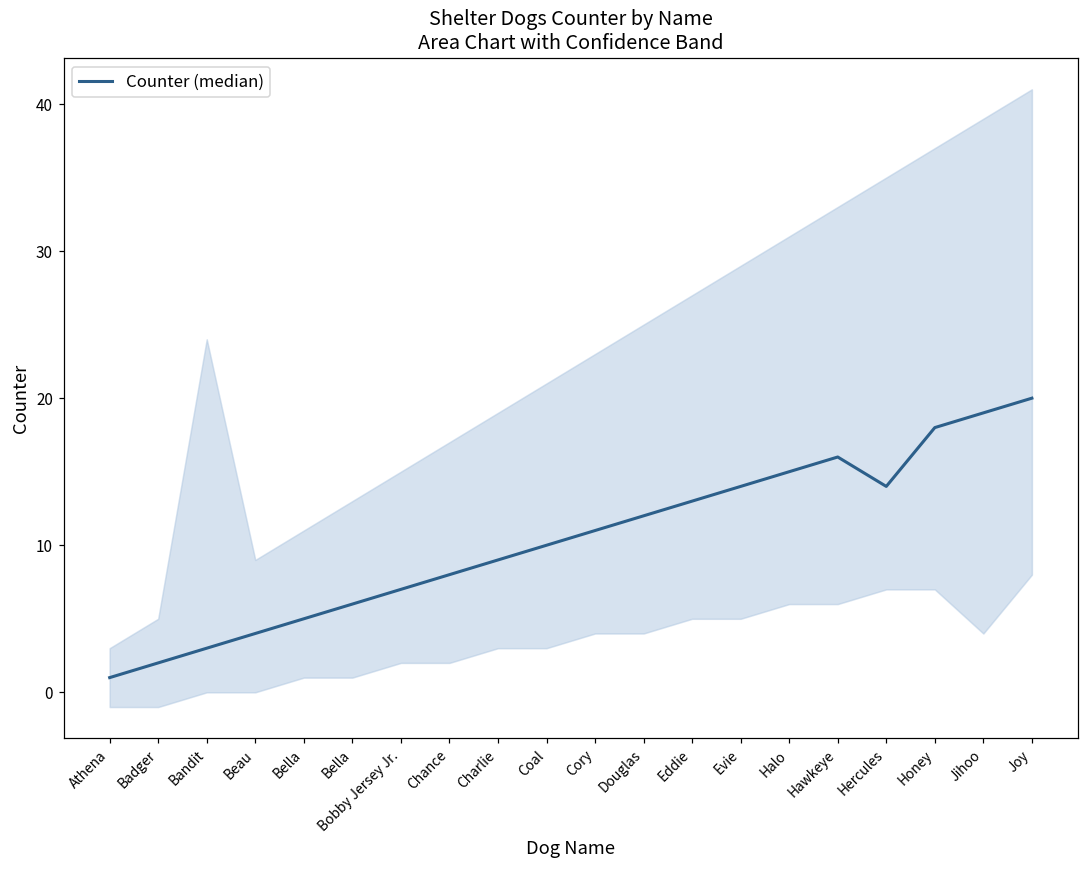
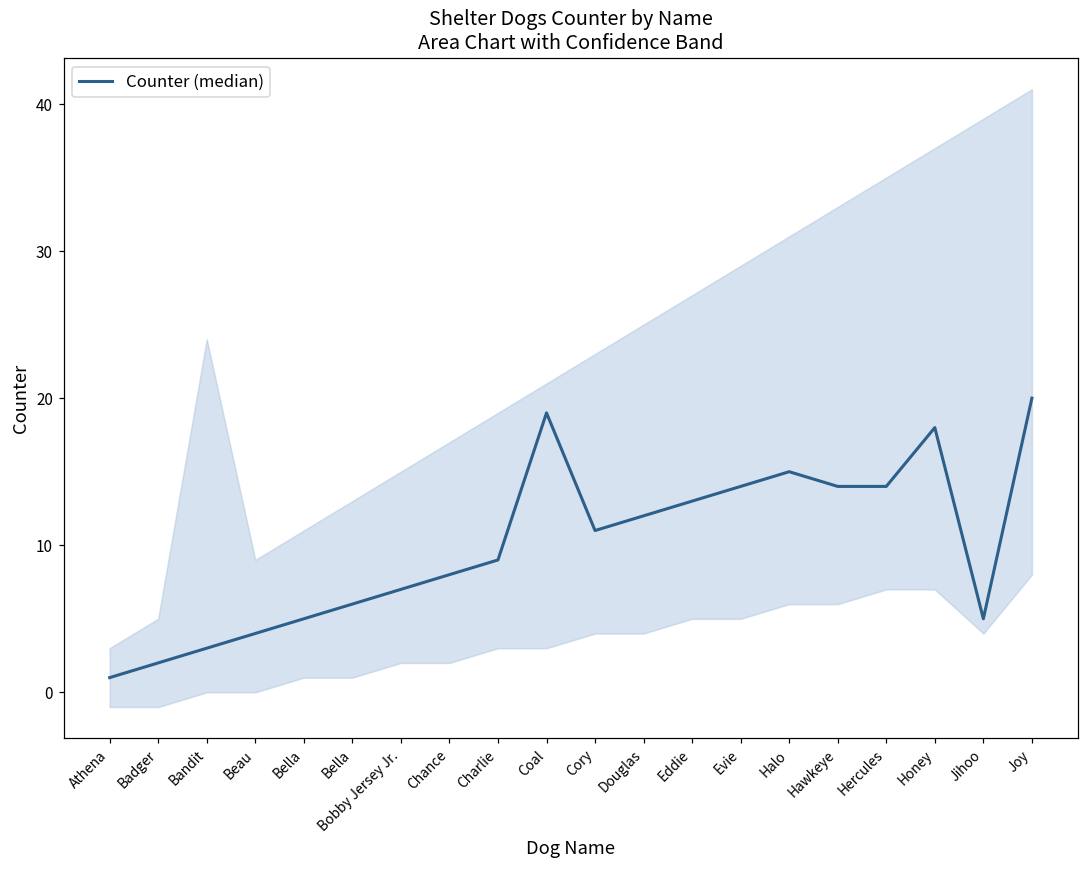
Counter (median), Coal: 10 -> 19
Counter (median), Hawkeye: 16 -> 14
Counter (median), Jihoo: 19 -> 5
